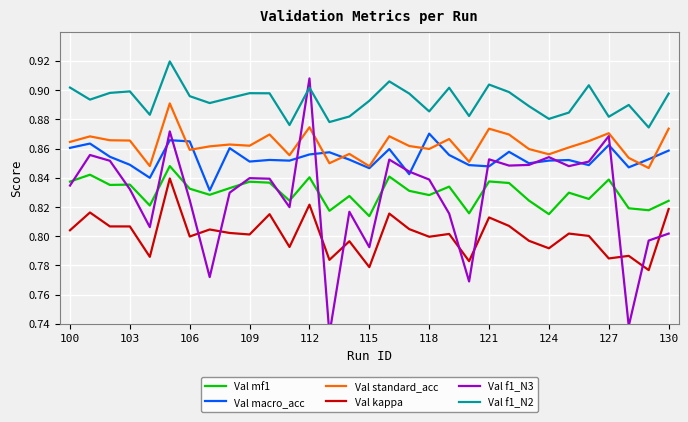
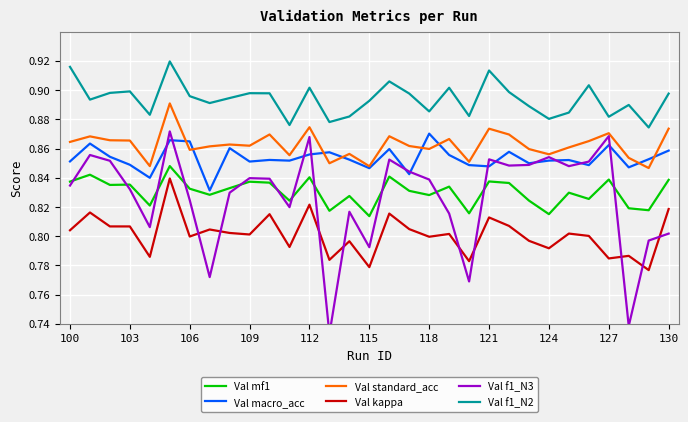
Val macro_acc, 100: 0.860 -> 0.851
Val f1_N2, 100: 0.902 -> 0.916
Val f1_N3, 112: 0.908 -> 0.868
Val f1_N2, 121: 0.904 -> 0.913
Val mf1, 130: 0.824 -> 0.839
